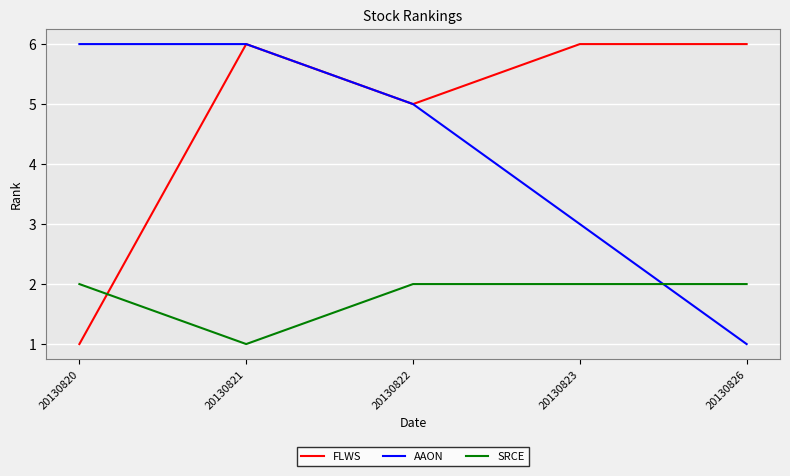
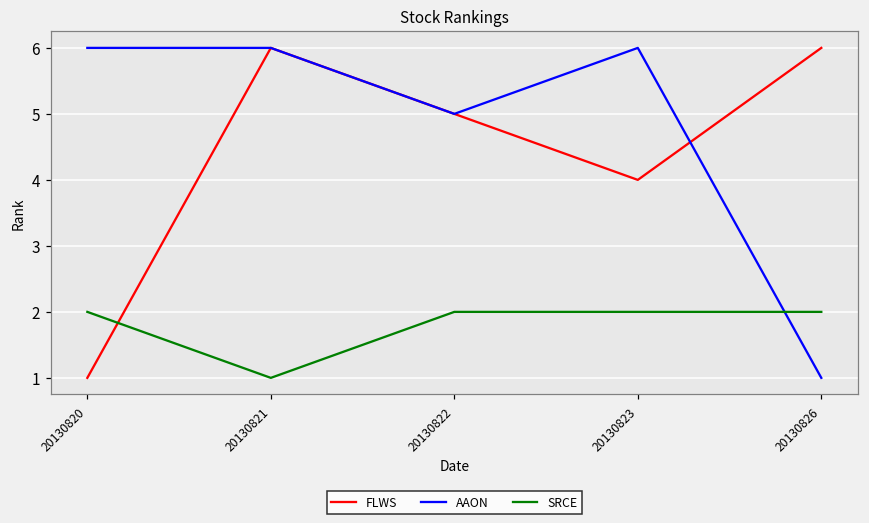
FLWS, 20130823: 6 -> 4
AAON, 20130823: 3 -> 6
